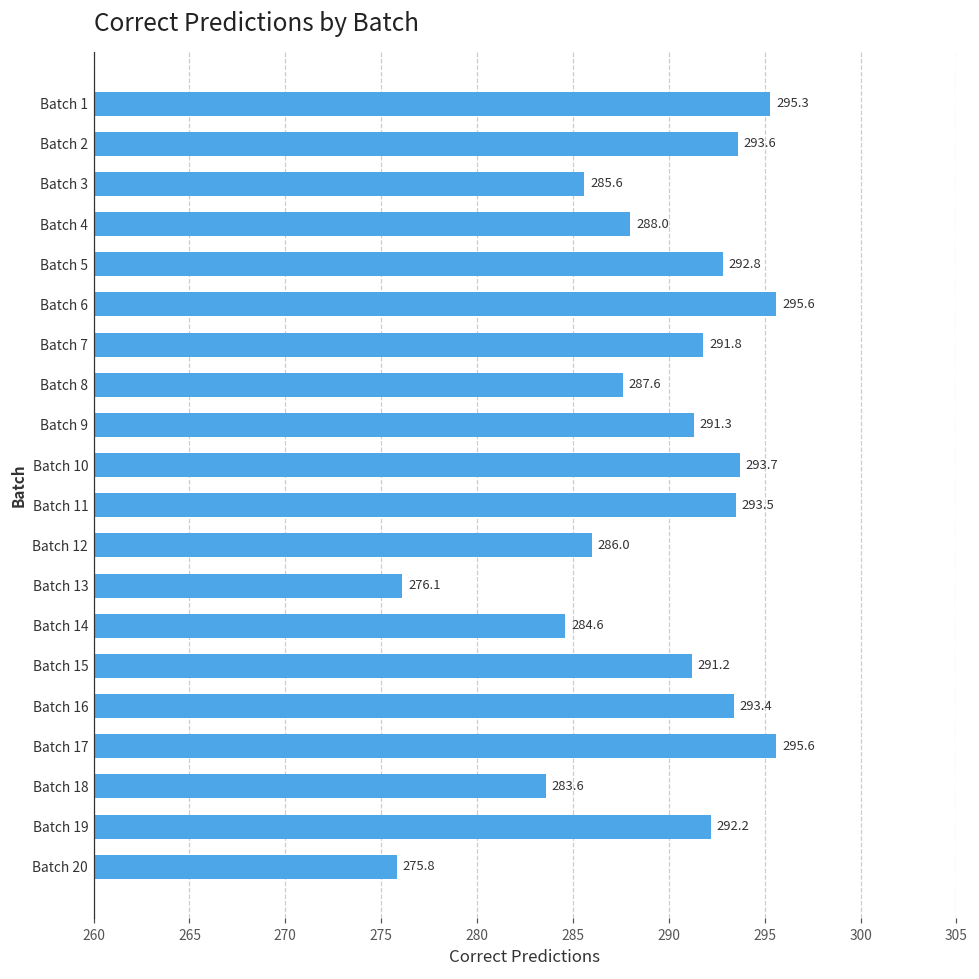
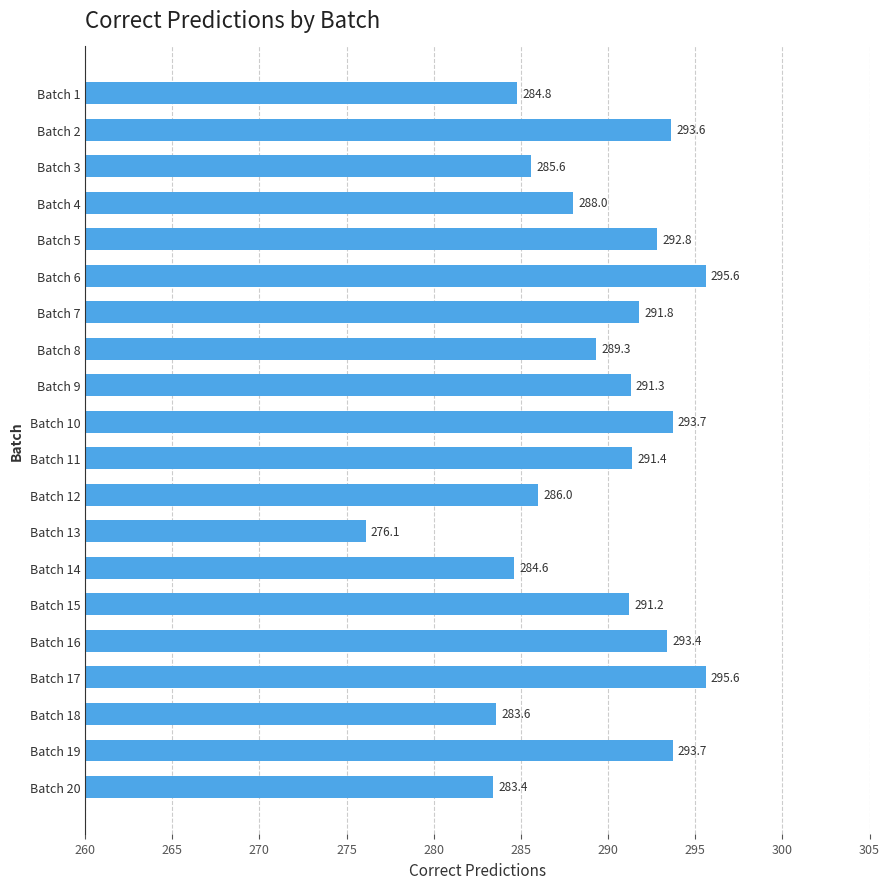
Batch 1: 295.3 -> 284.8
Batch 8: 287.6 -> 289.3
Batch 11: 293.5 -> 291.4
Batch 19: 292.2 -> 293.7
Batch 20: 275.8 -> 283.4
